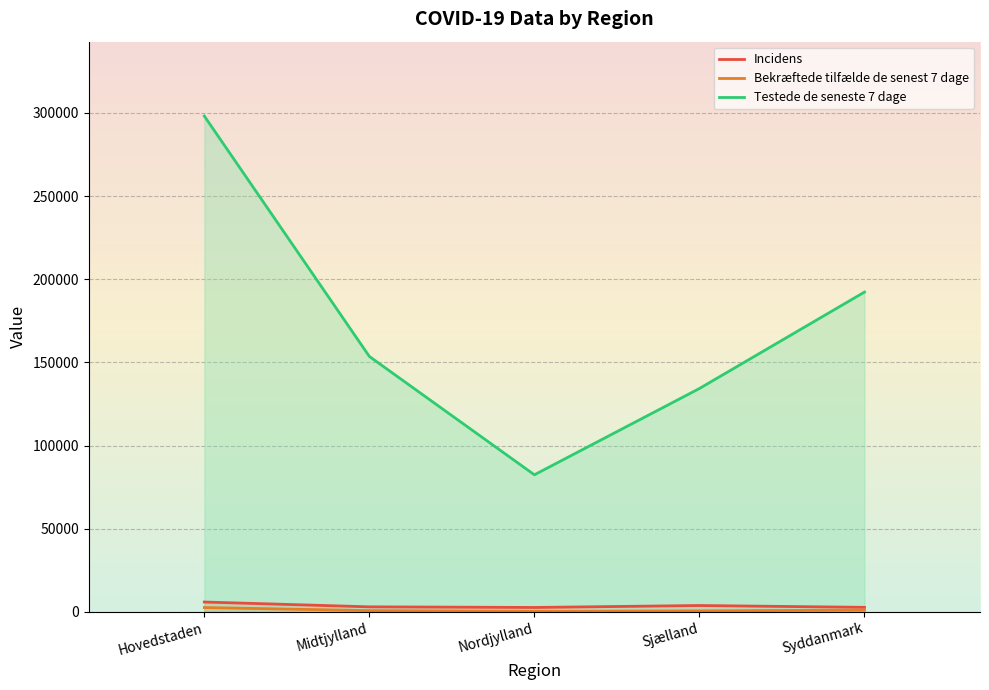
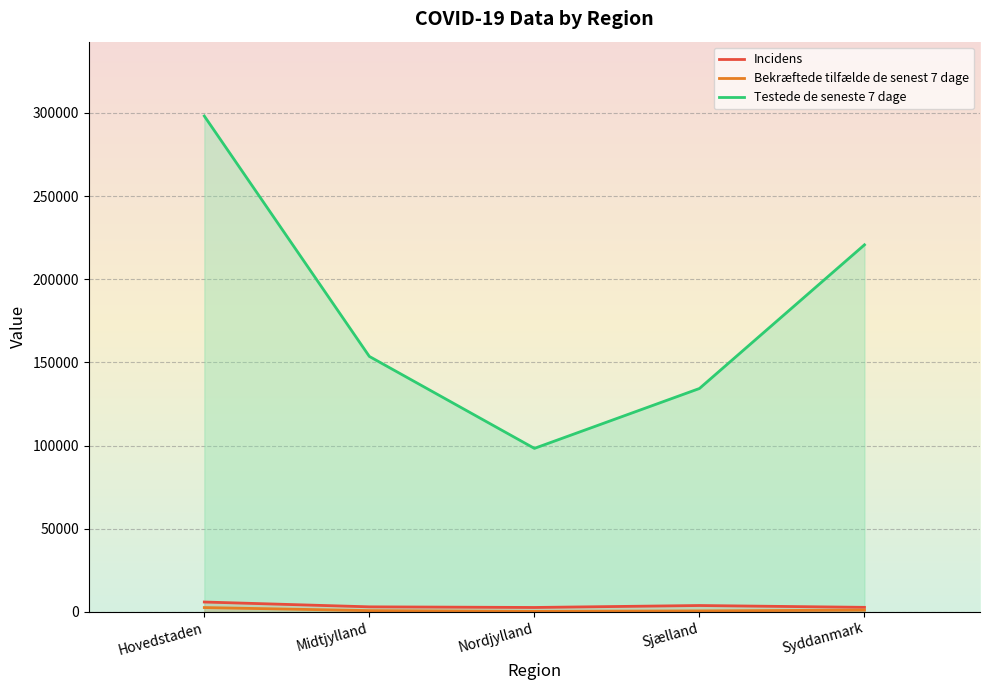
Testede de seneste 7 dage, Nordjylland: 82000 -> 98000
Testede de seneste 7 dage, Syddanmark: 192000 -> 221000
